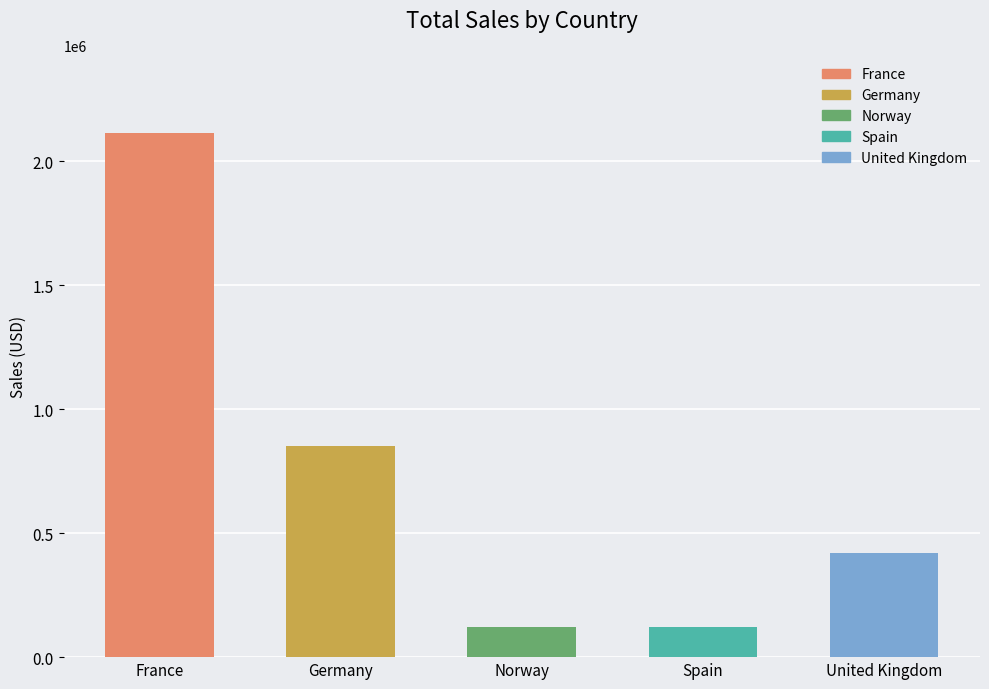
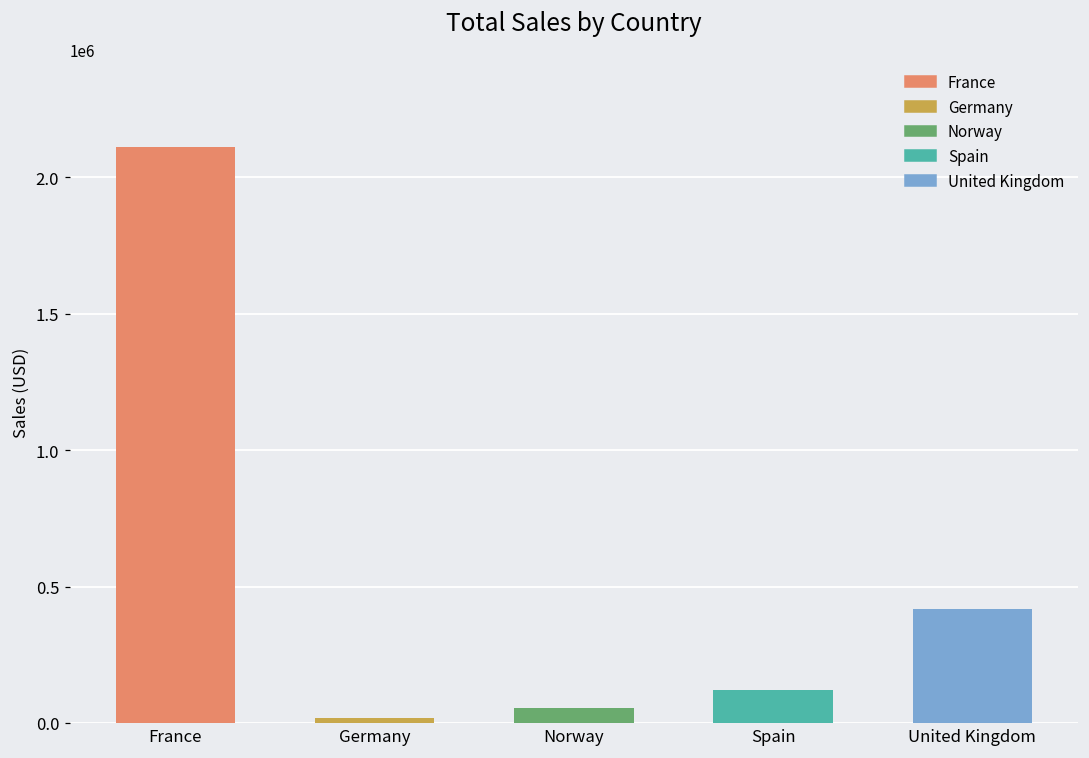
Germany: 850000 -> 20000
Norway: 120000 -> 50000
